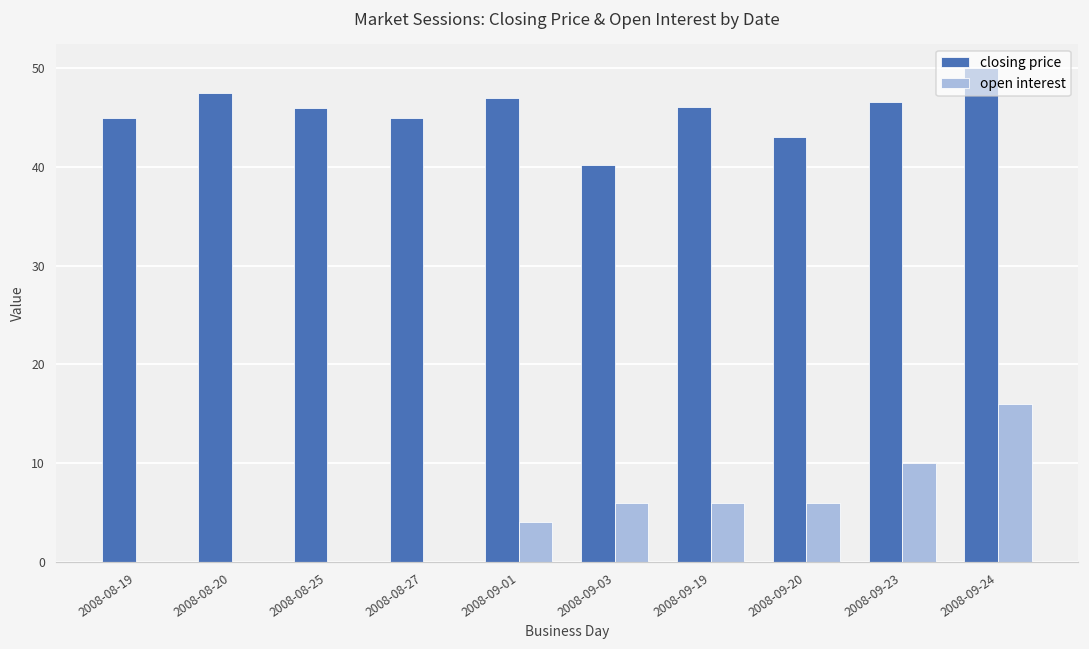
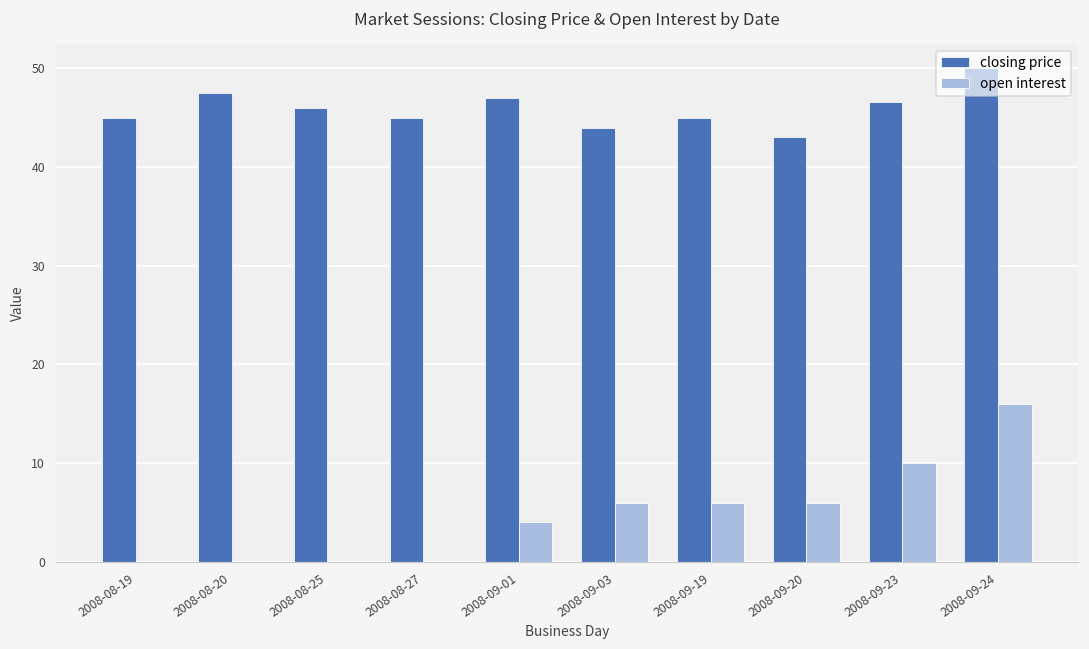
closing price, 2008-09-03: 40 -> 44
closing price, 2008-09-19: 46 -> 45
